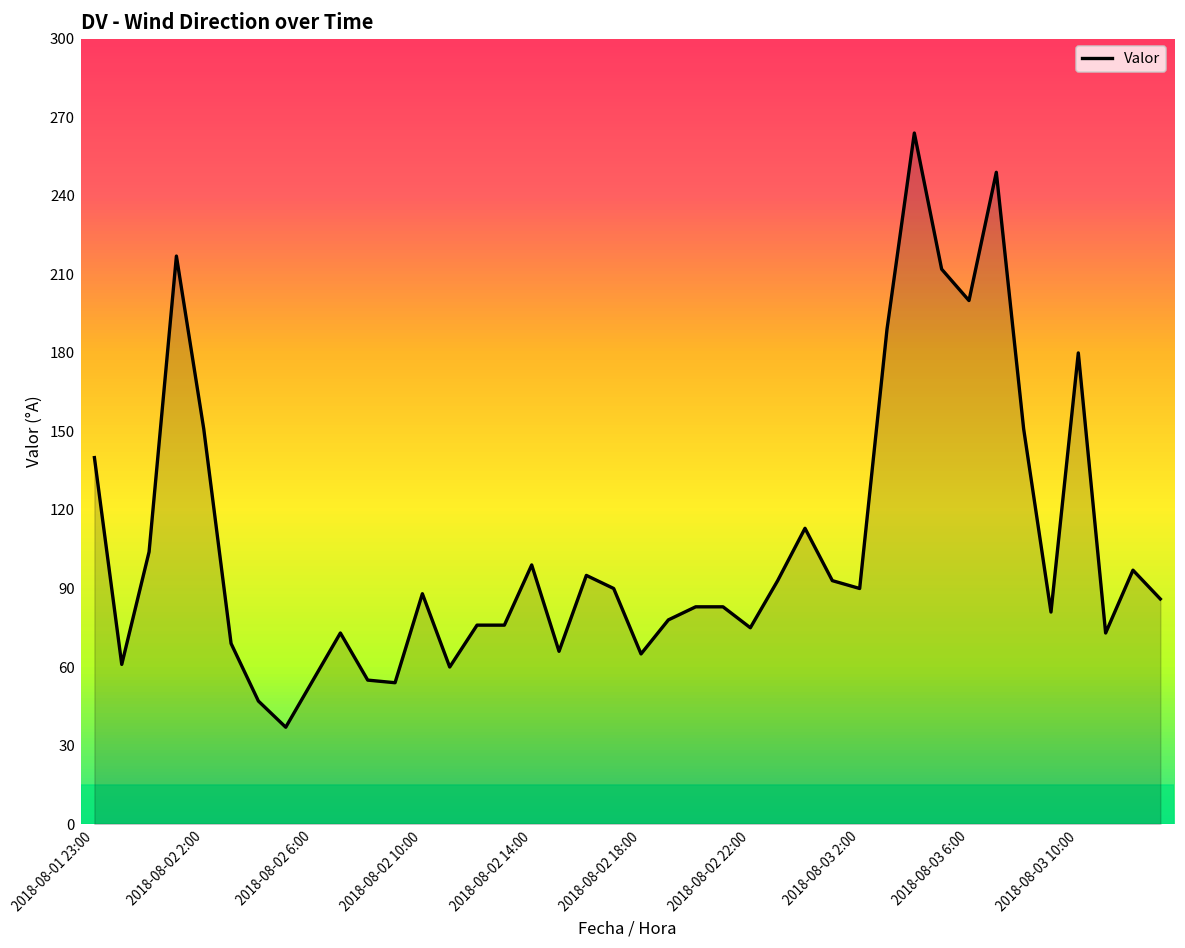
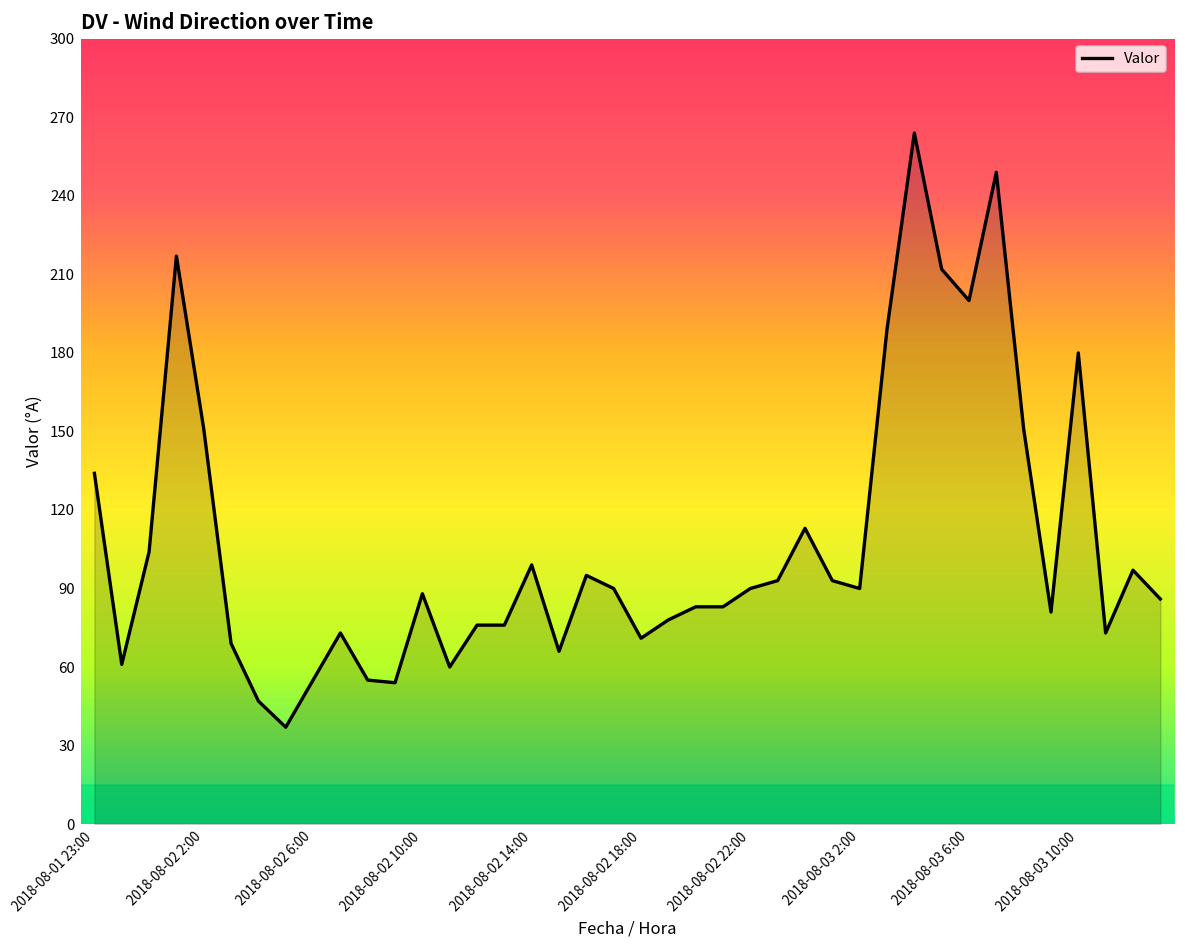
2018-08-01 23:00: 140 -> 134
2018-08-02 18:00: 65 -> 71
2018-08-02 22:00: 75 -> 90
